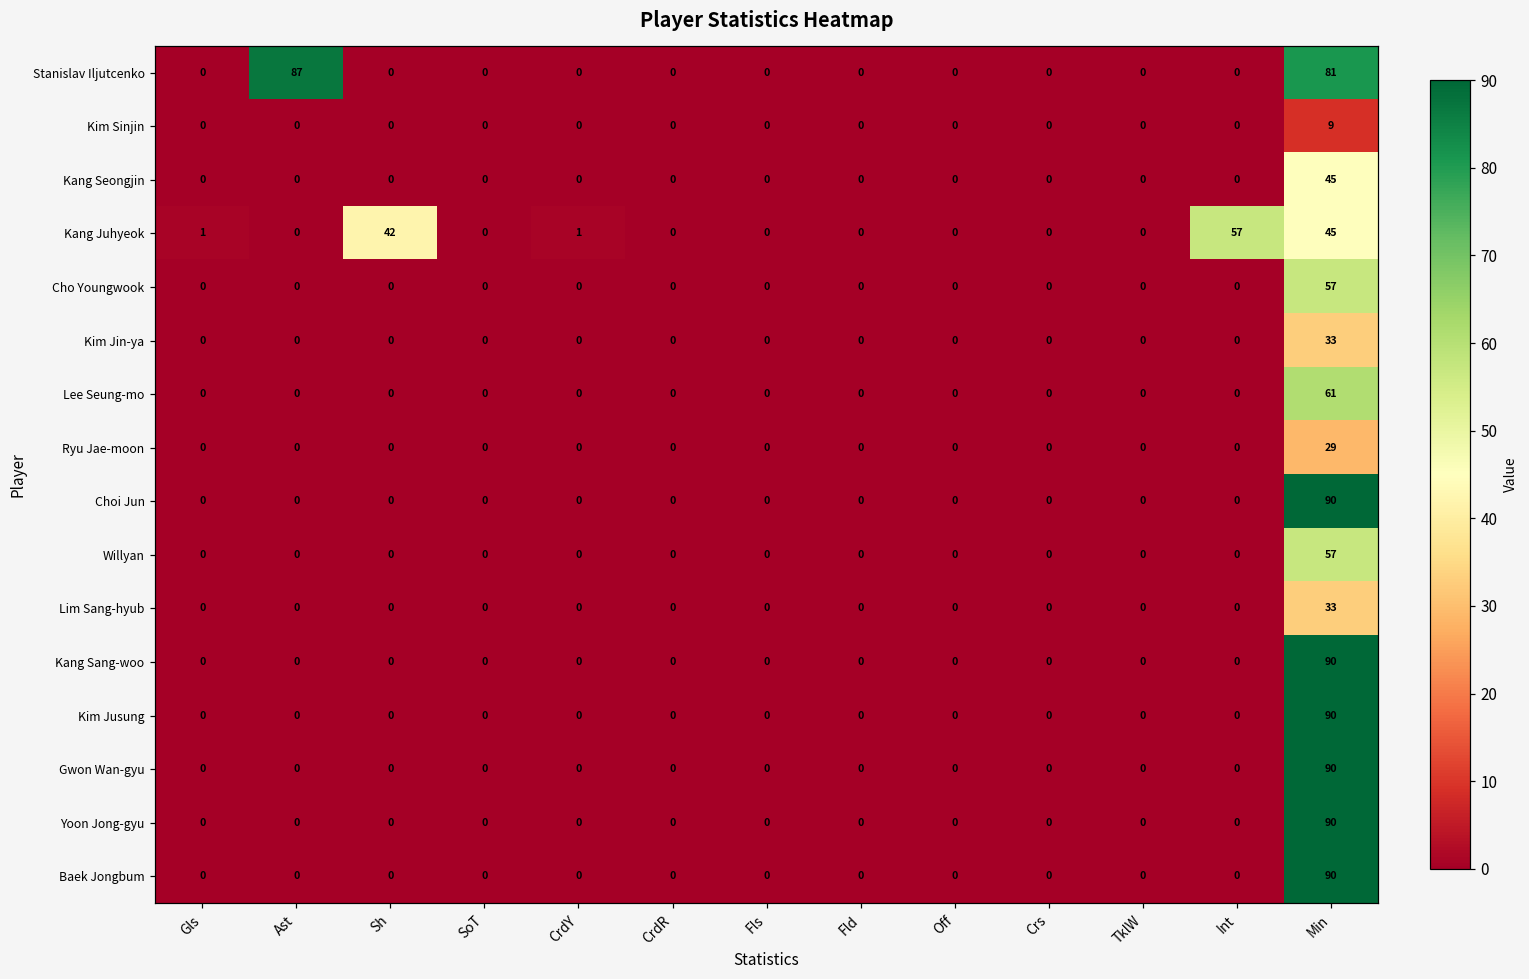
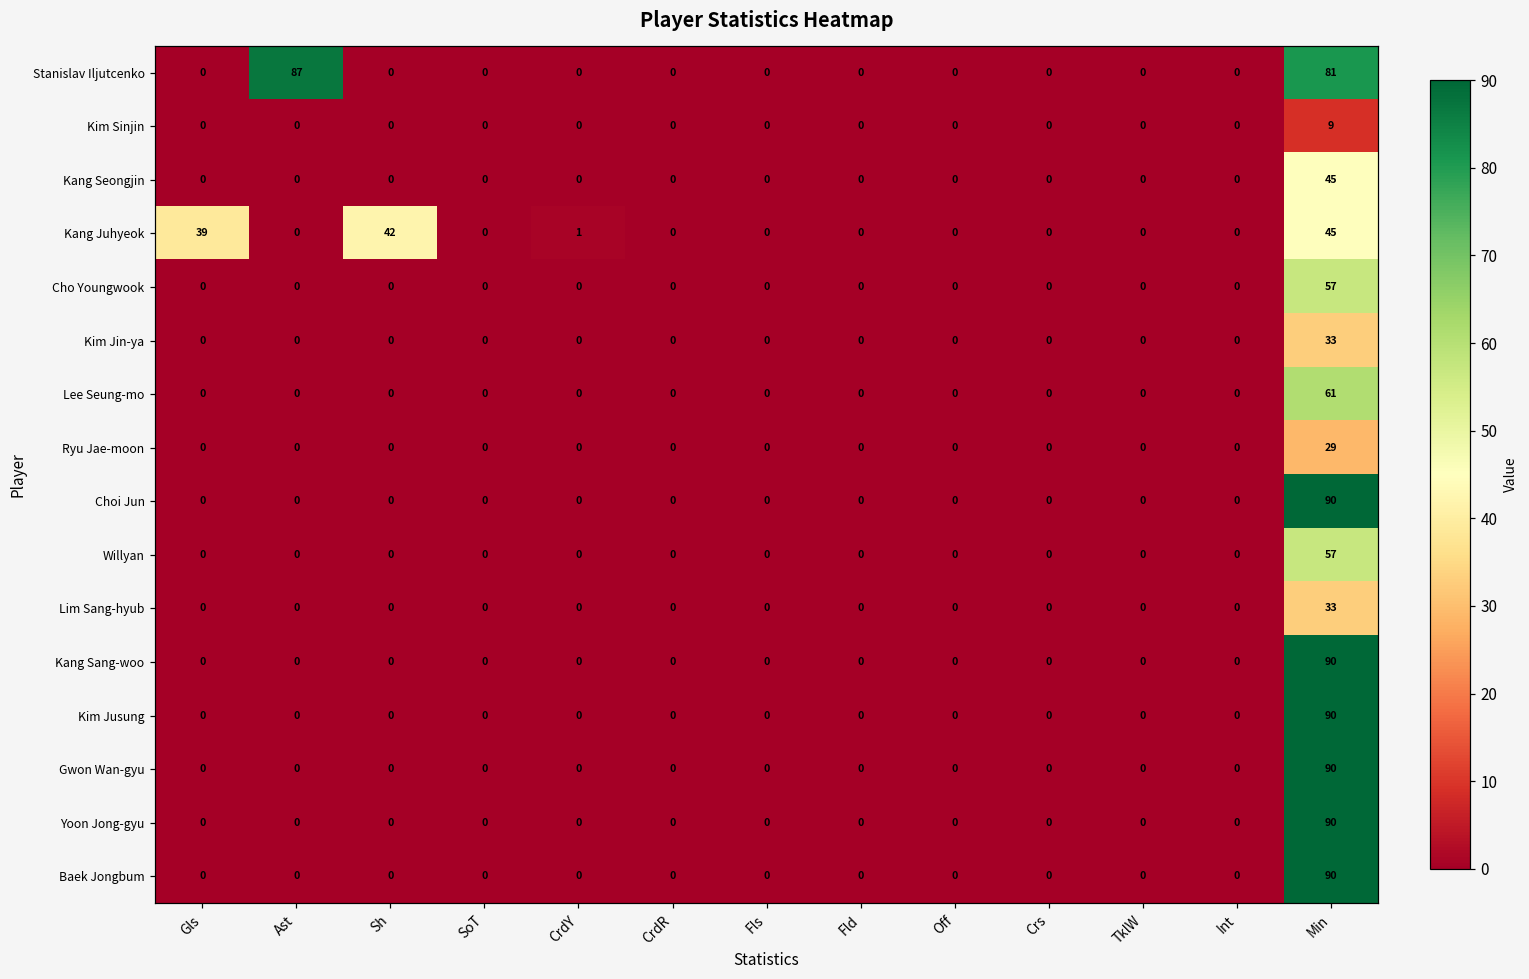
Kang Juhyeok, Gls: 1 -> 39
Kang Juhyeok, Int: 57 -> 0
